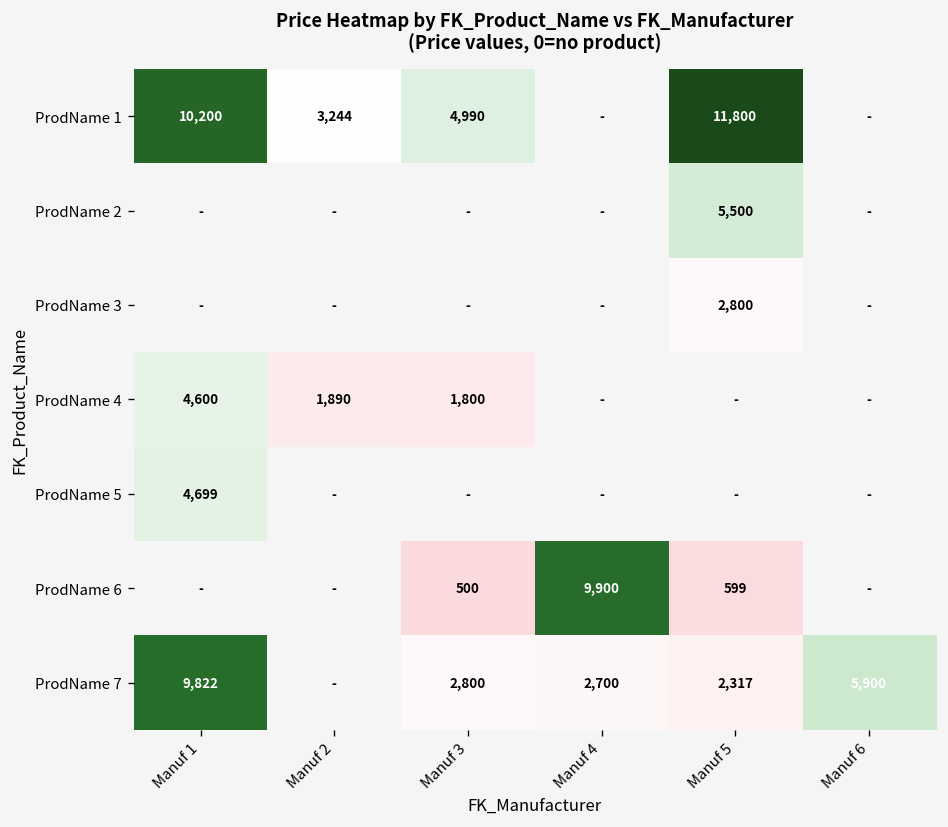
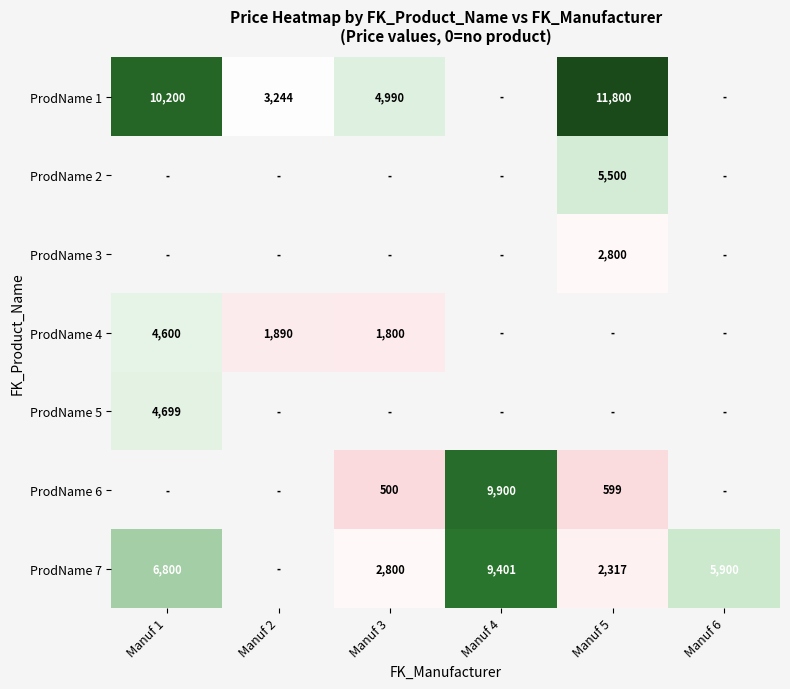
ProdName 7, Manuf 1: 9,822 -> 6,800
ProdName 7, Manuf 4: 2,700 -> 9,401
